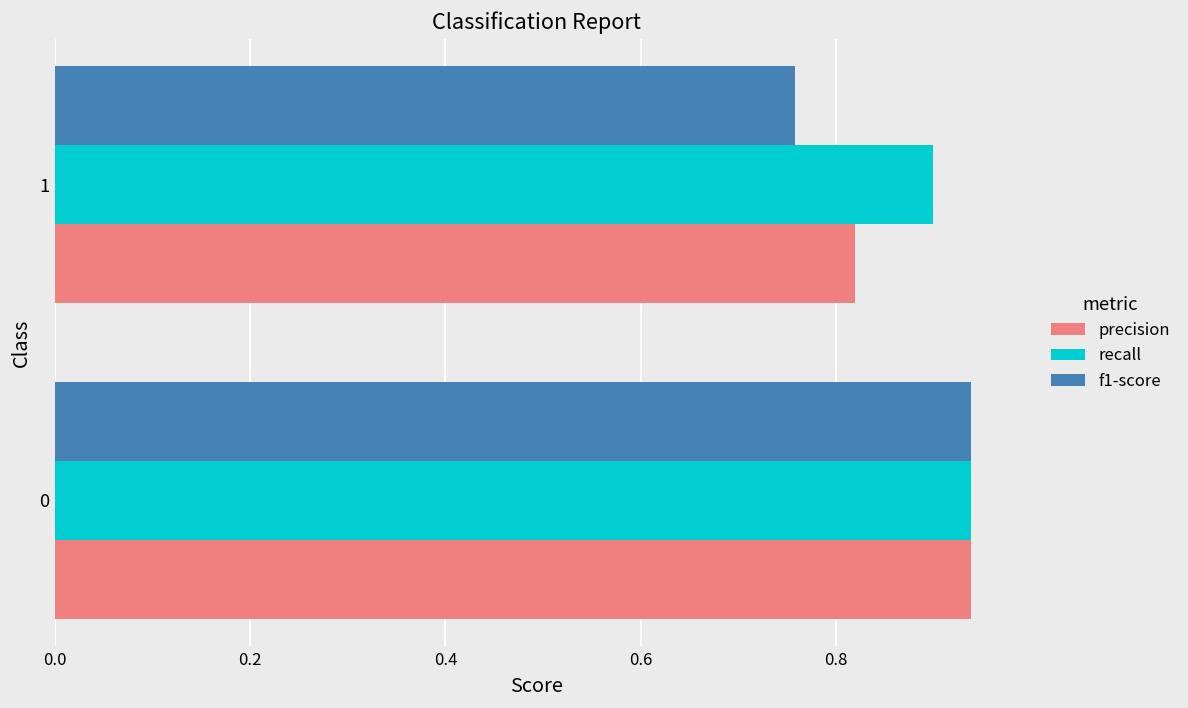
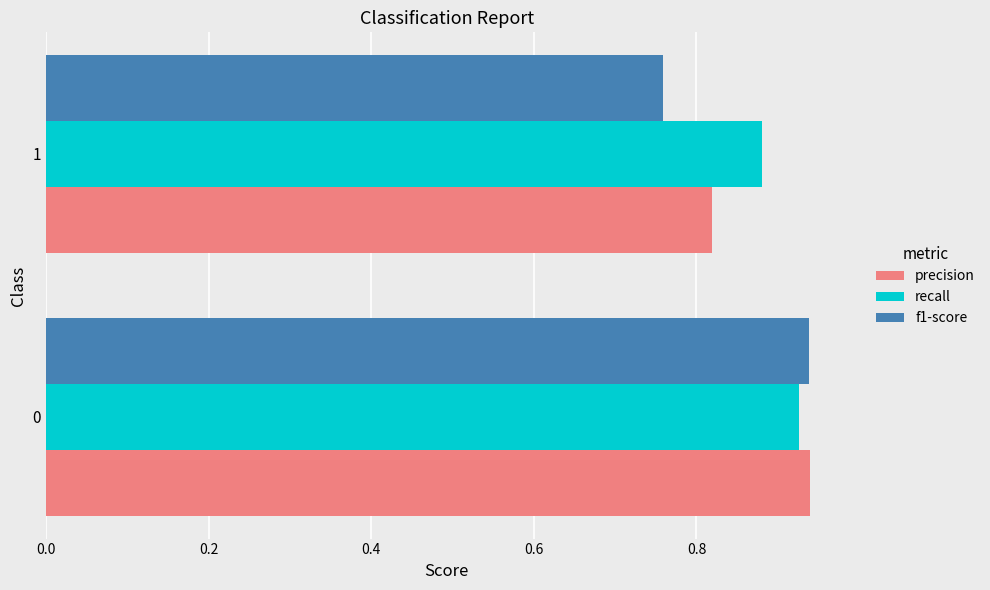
recall, 1: 0.90 -> 0.88
recall, 0: 0.94 -> 0.93
